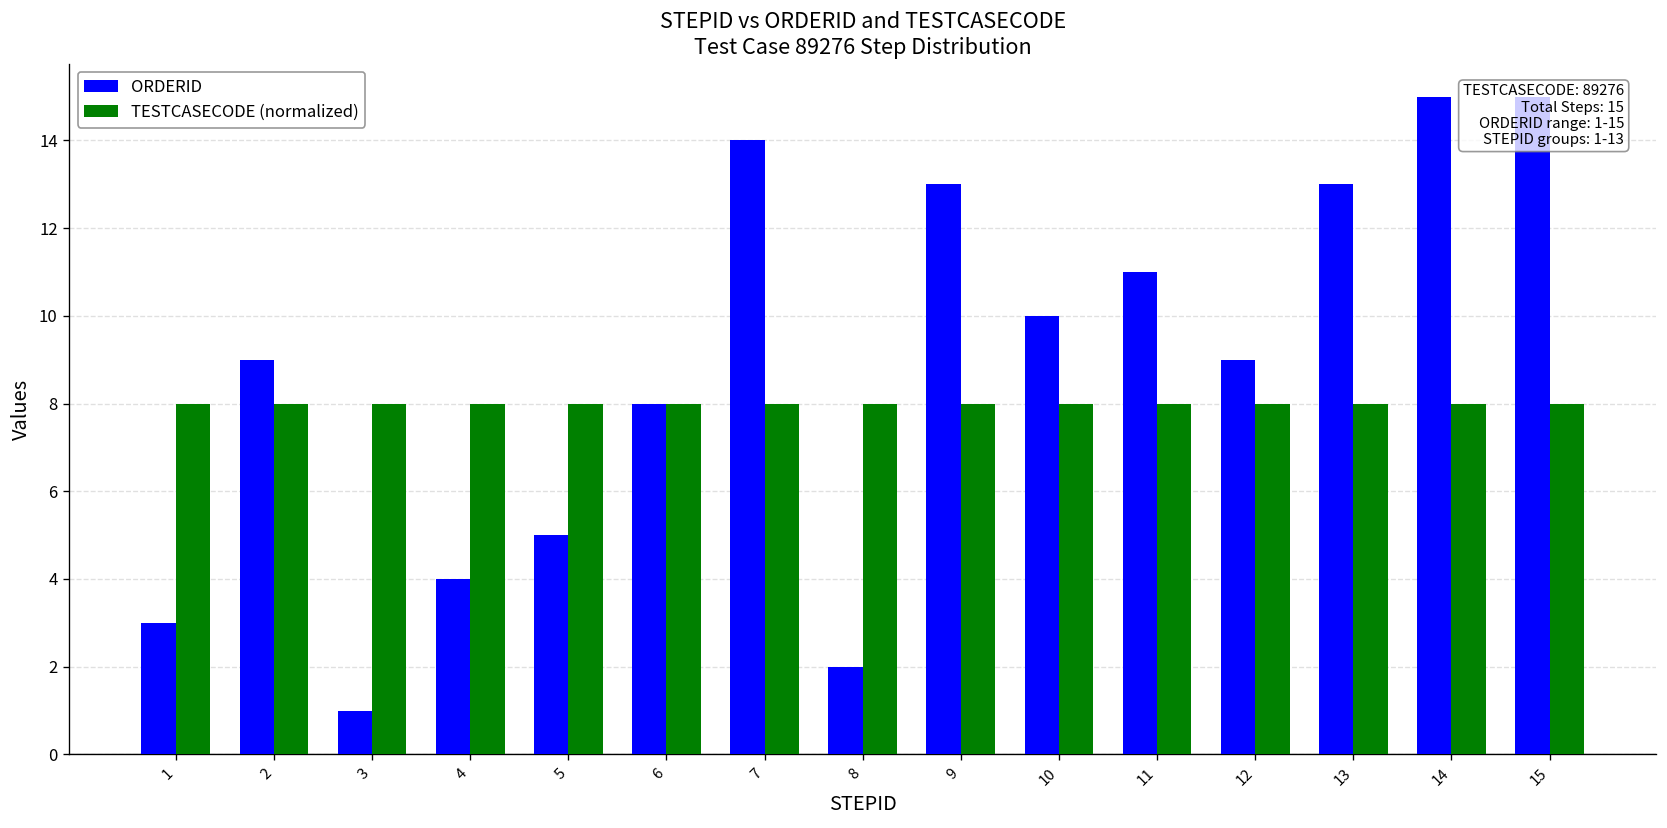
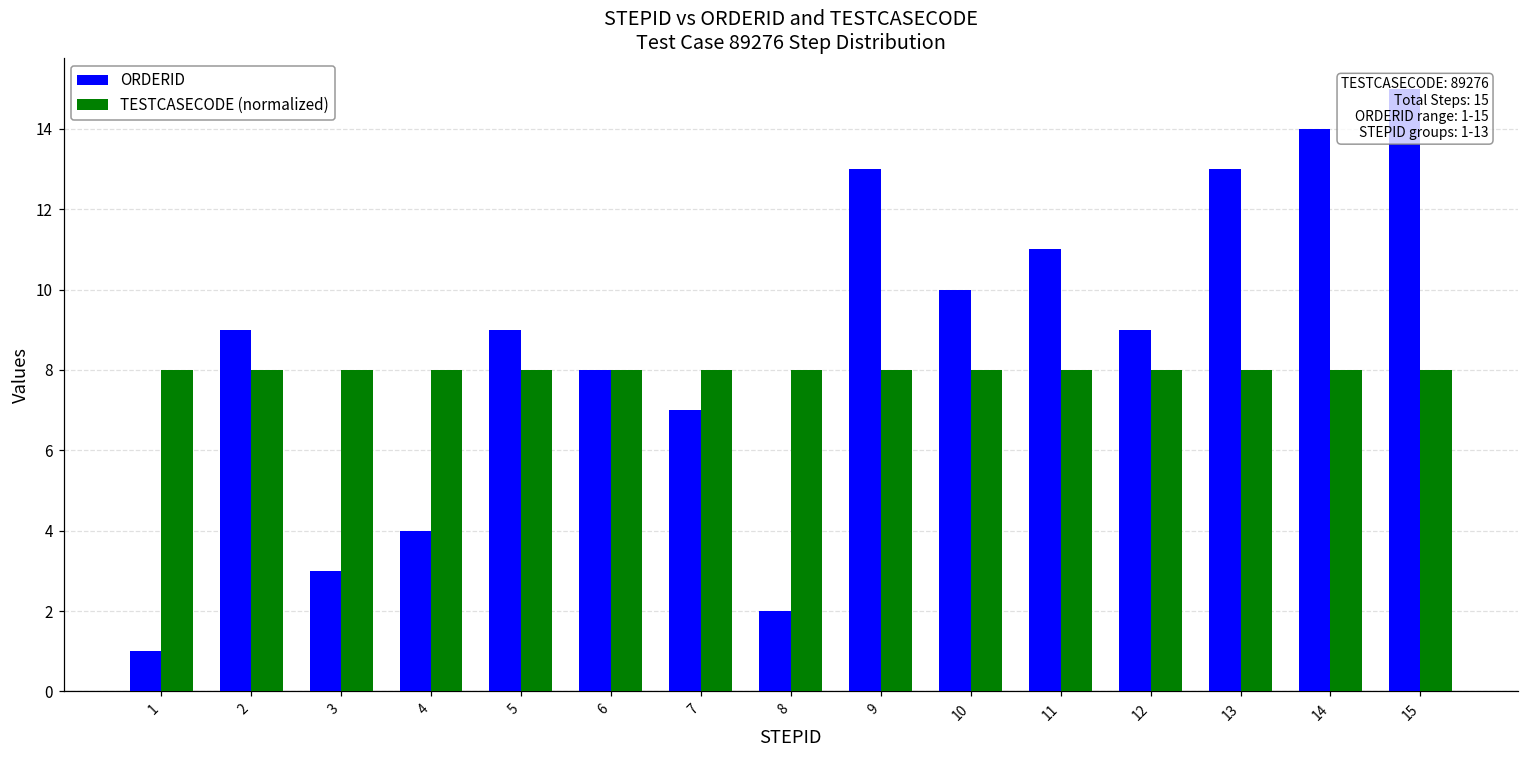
ORDERID, 1: 3 -> 1
ORDERID, 3: 1 -> 3
ORDERID, 5: 5 -> 9
ORDERID, 7: 14 -> 7
ORDERID, 14: 15 -> 14
